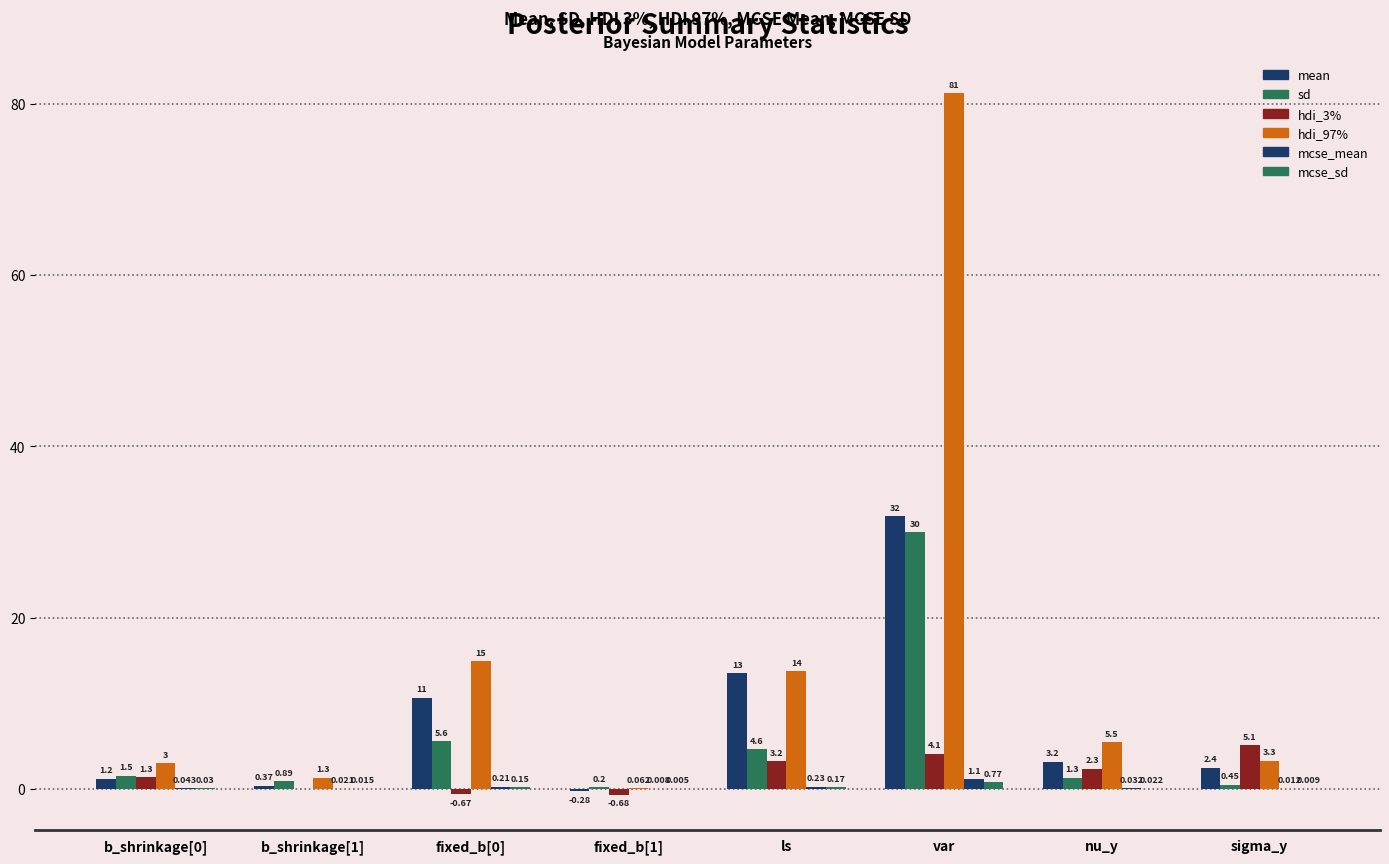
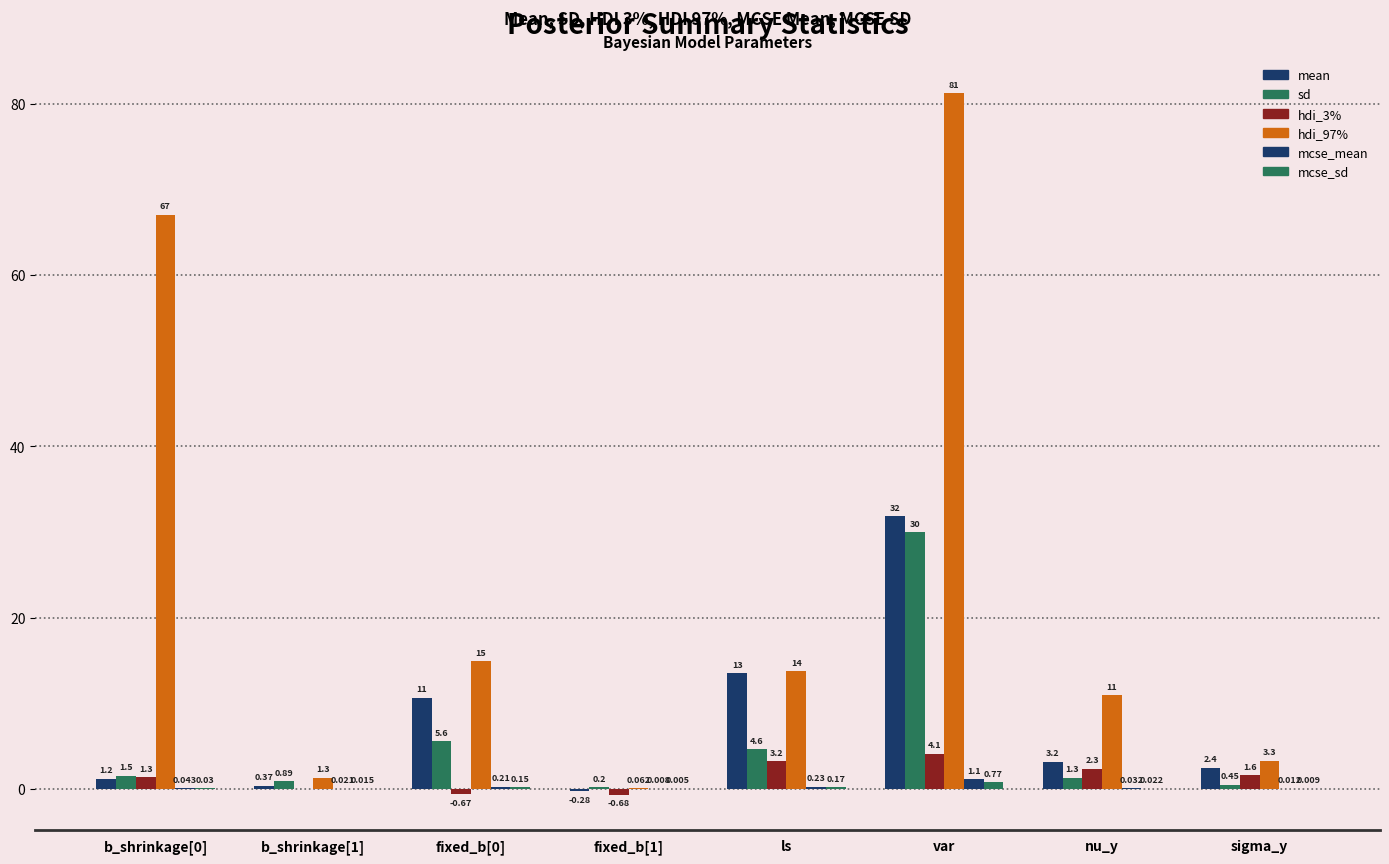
hdi_97%, b_shrinkage[0]: 3 -> 67
hdi_97%, nu_y: 5.5 -> 11
hdi_3%, sigma_y: 5.1 -> 1.6
